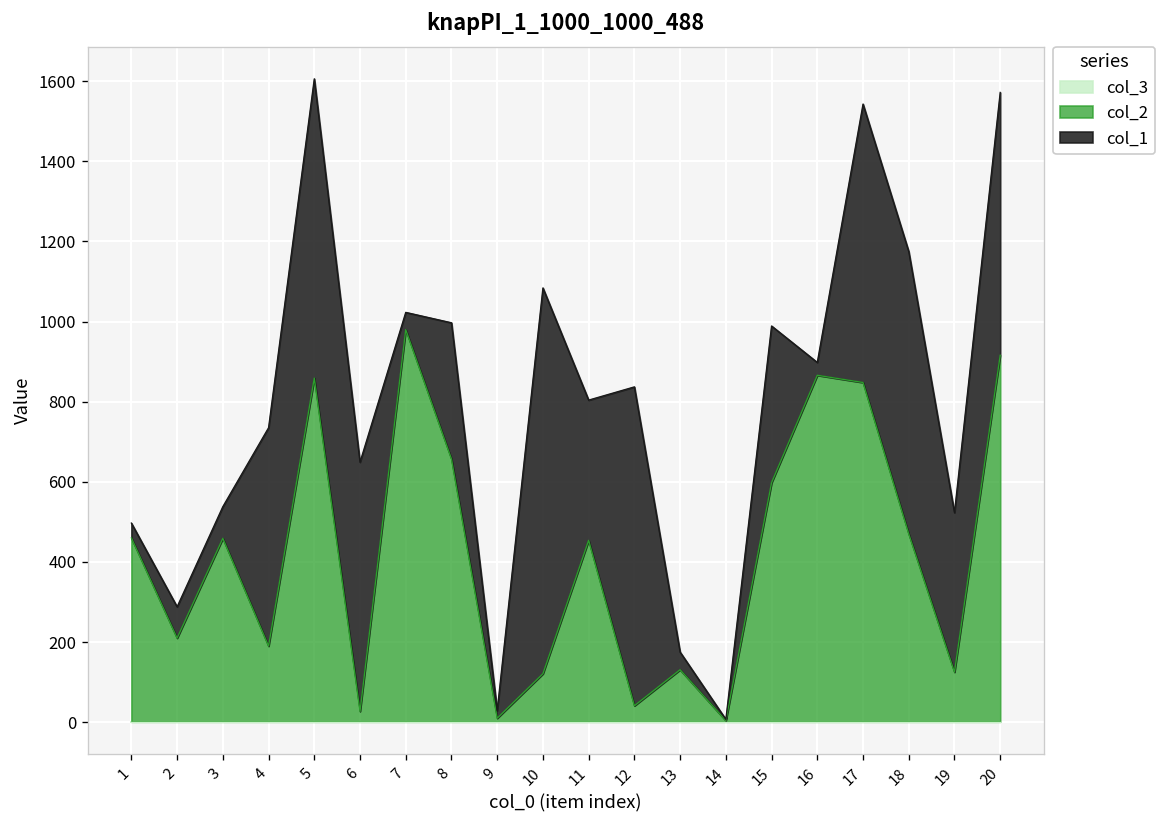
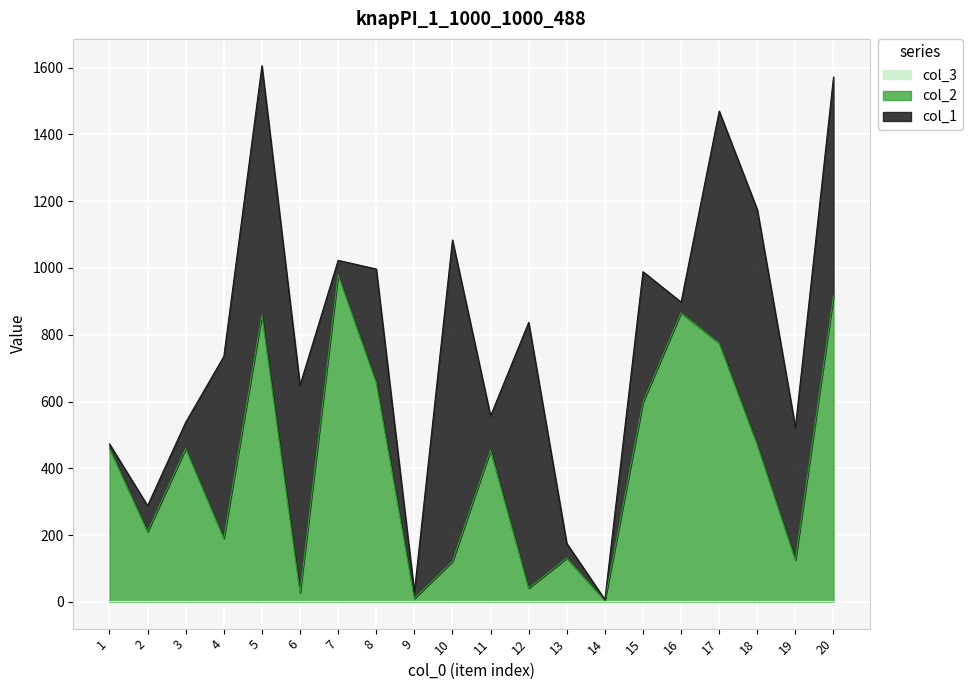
col_1, 1: 40 -> 10
col_1, 11: 350 -> 100
col_2, 17: 850 -> 780
